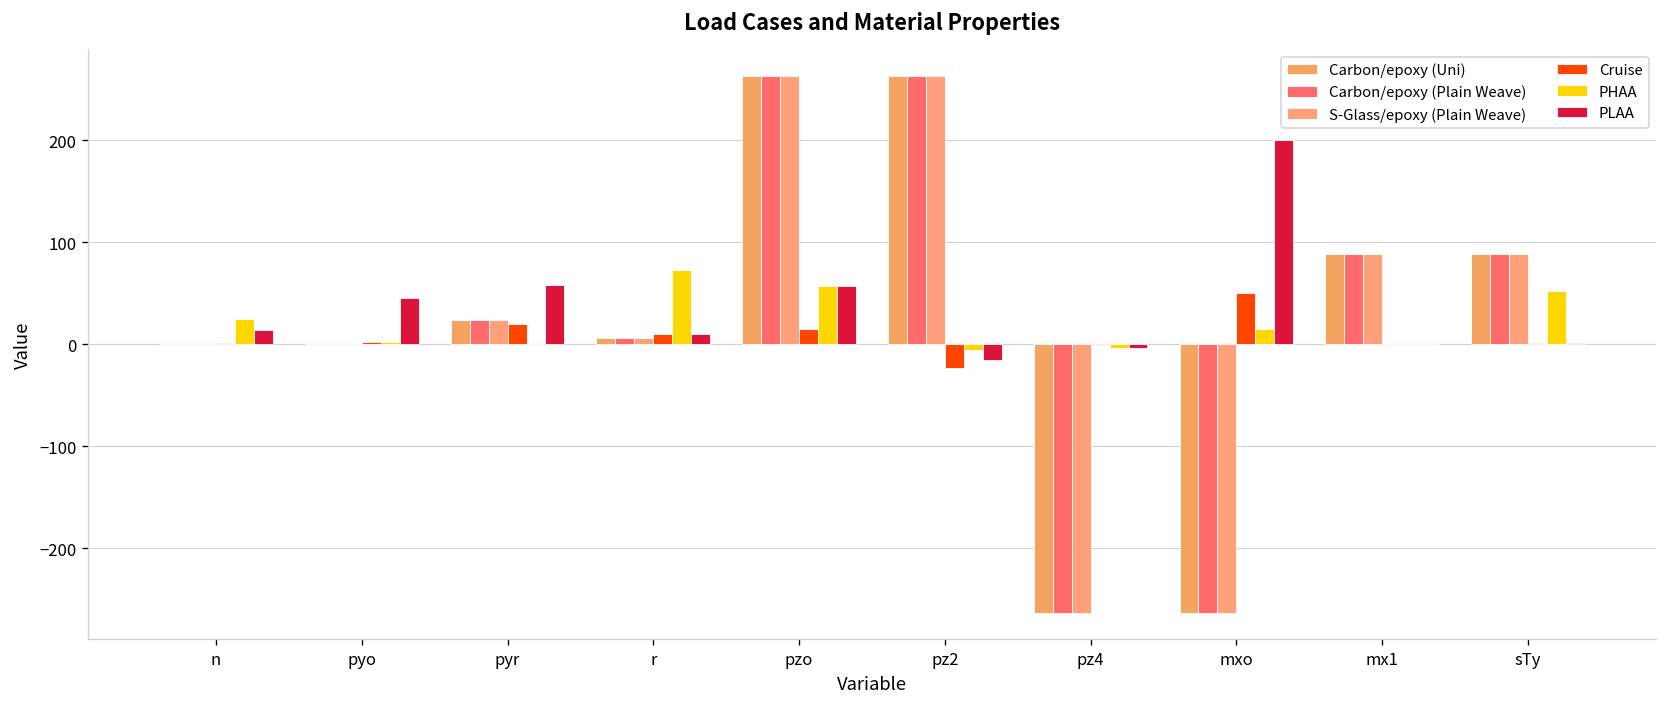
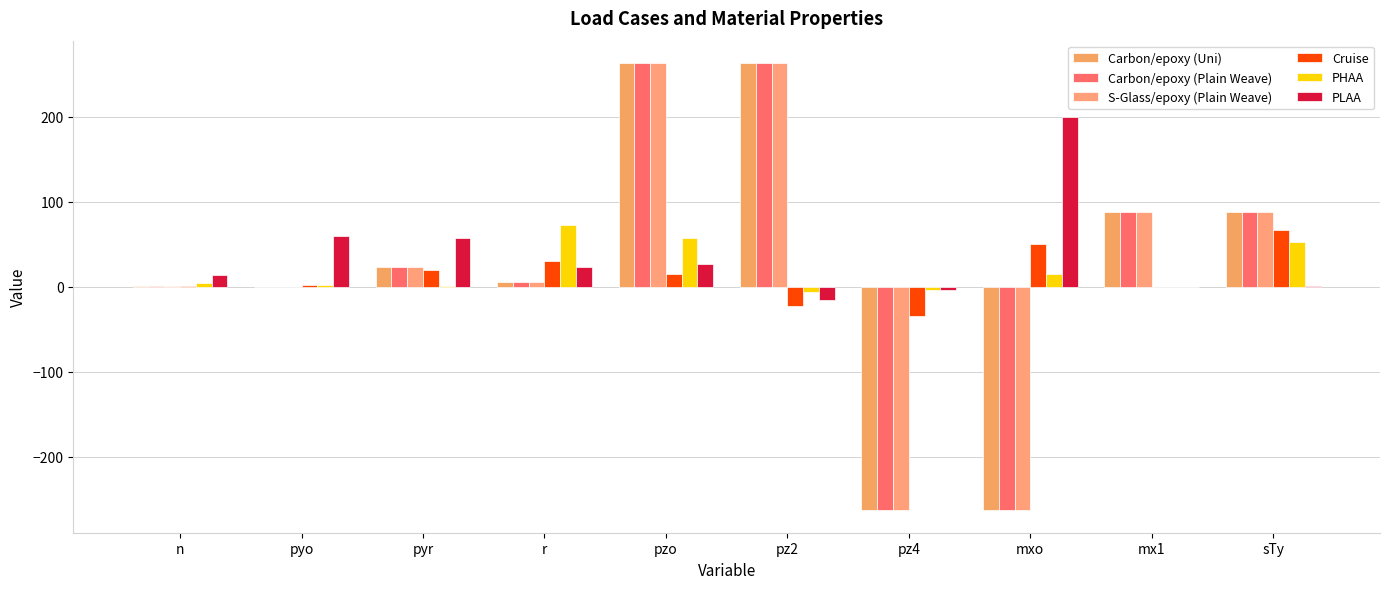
PHAA, n: 30 -> 0
PLAA, pyo: 50 -> 60
Cruise, r: 10 -> 30
PLAA, r: 10 -> 20
PLAA, pzo: 60 -> 30
Cruise, pz4: 0 -> -30
Cruise, sTy: 0 -> 70
